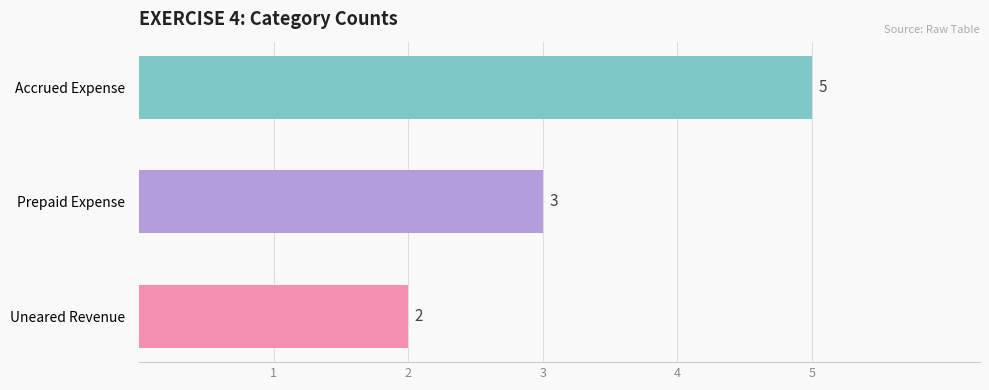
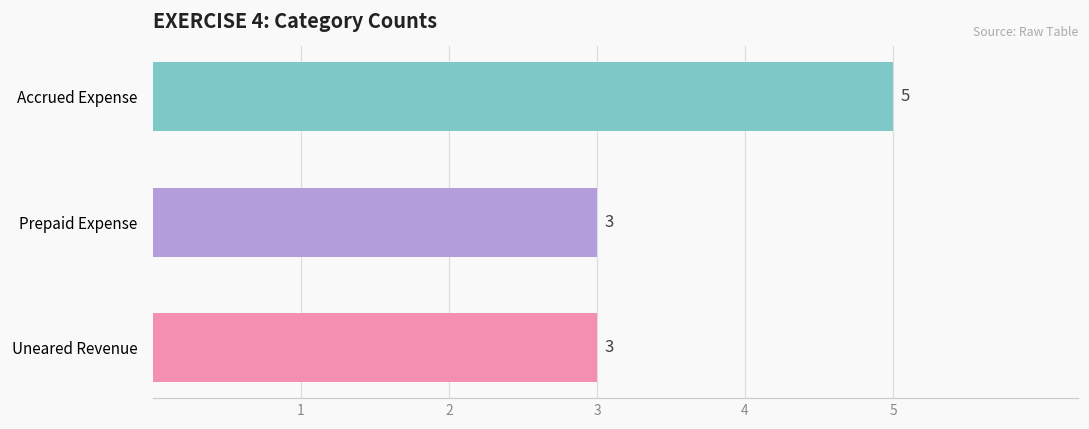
Uneared Revenue: 2 -> 3
